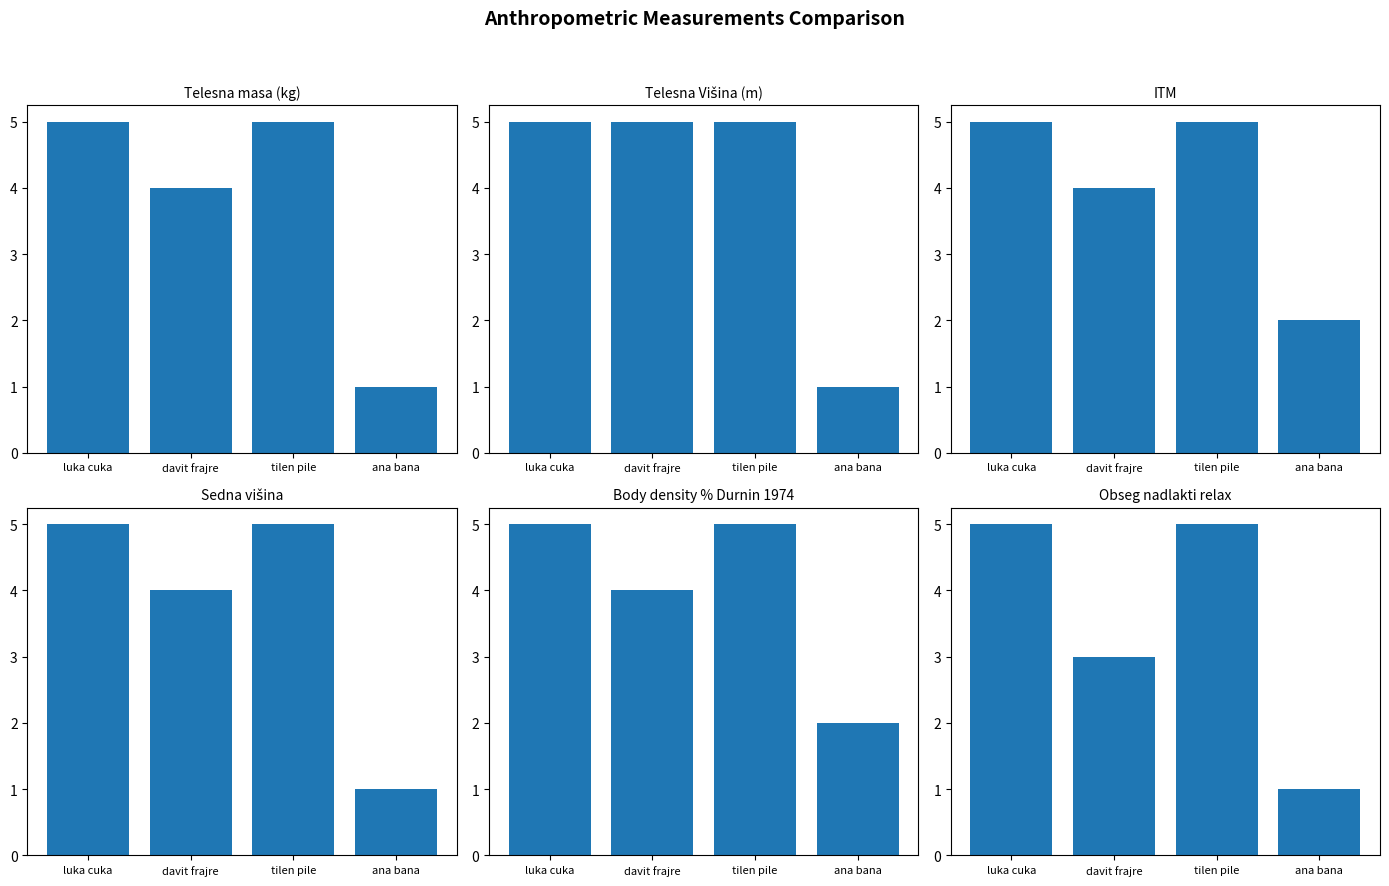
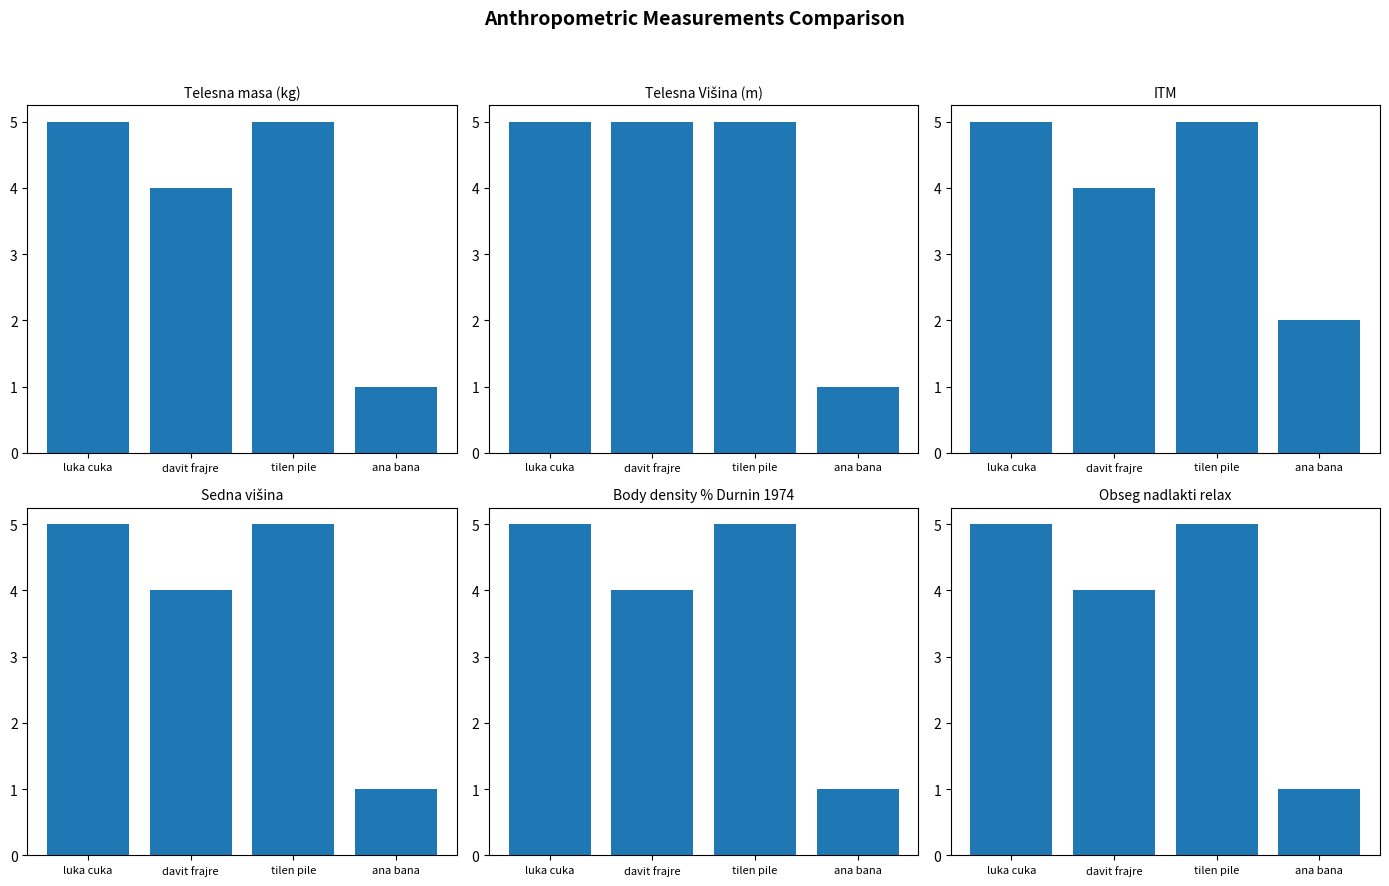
Body density % Durnin 1974, ana bana: 2 -> 1
Obseg nadlakti relax, davit frajre: 3 -> 4
